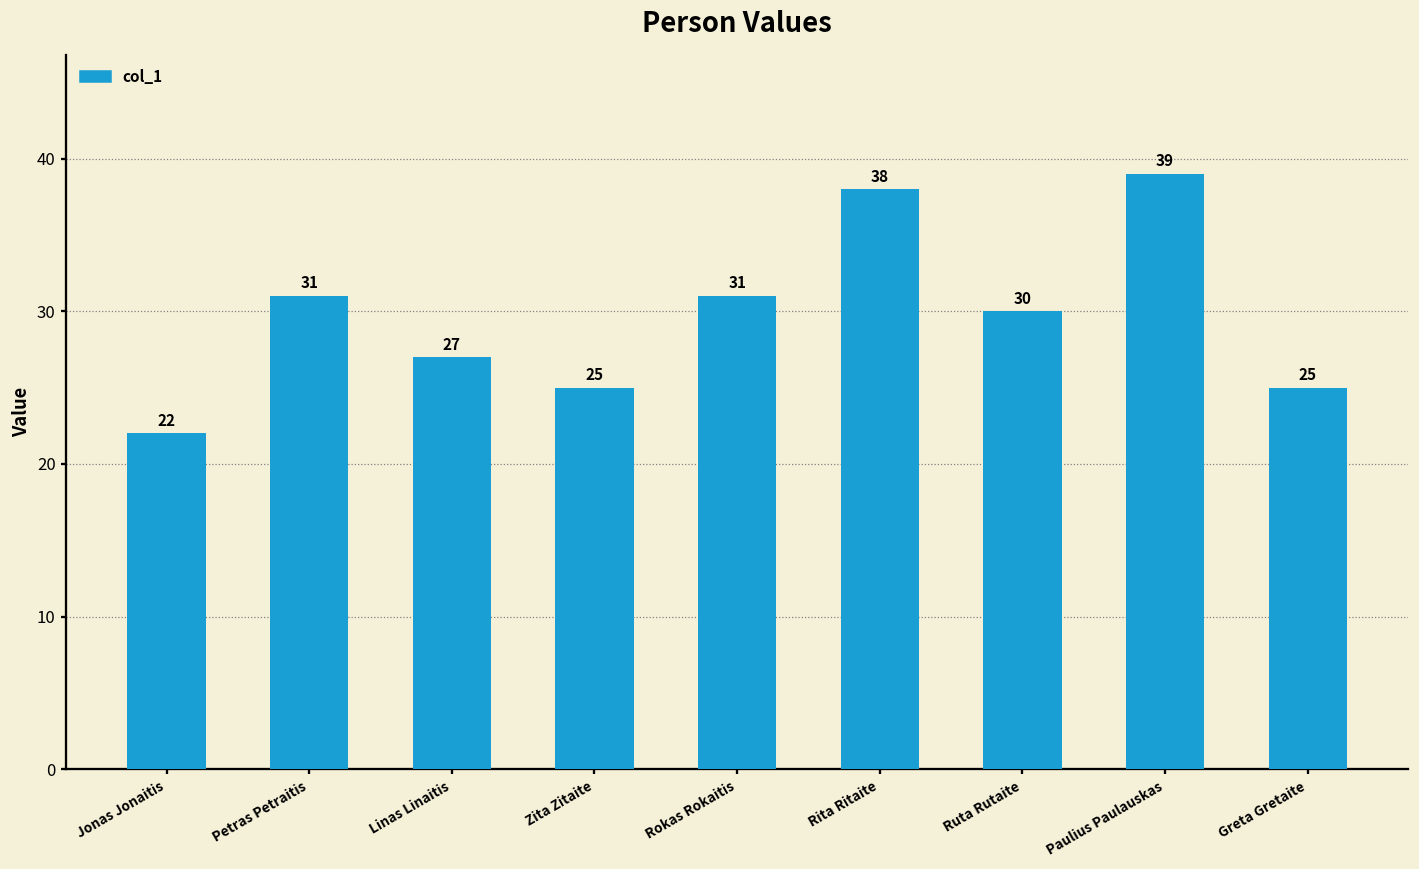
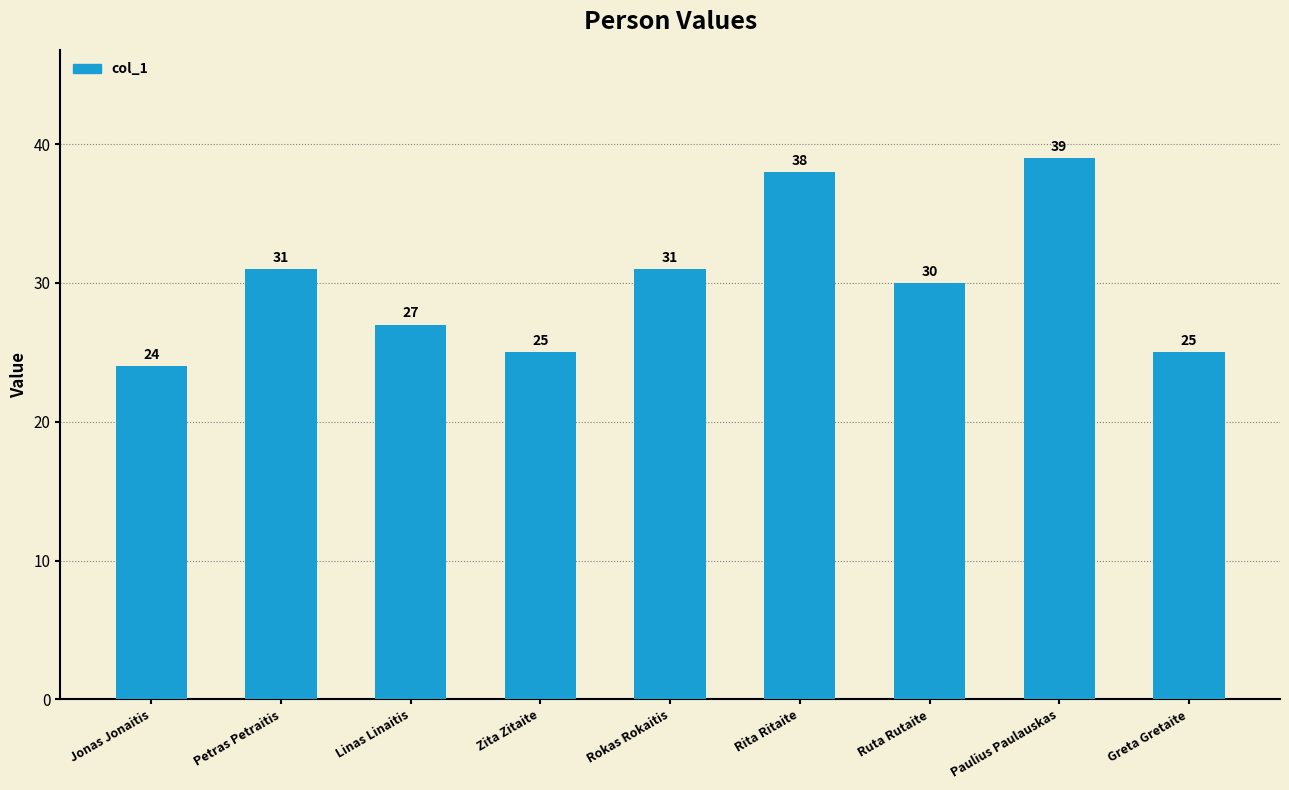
Jonas Jonaitis: 22 -> 24
